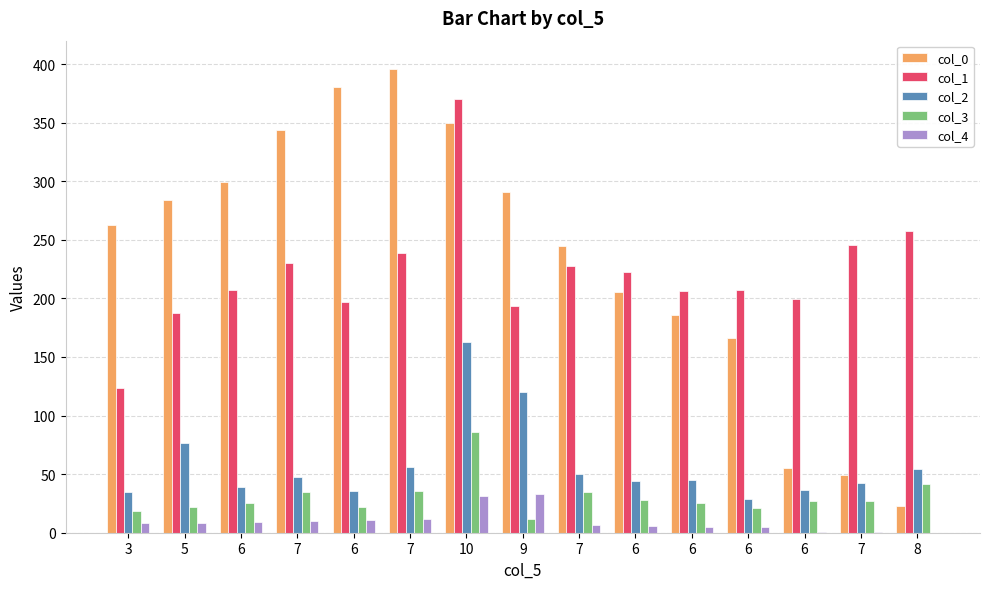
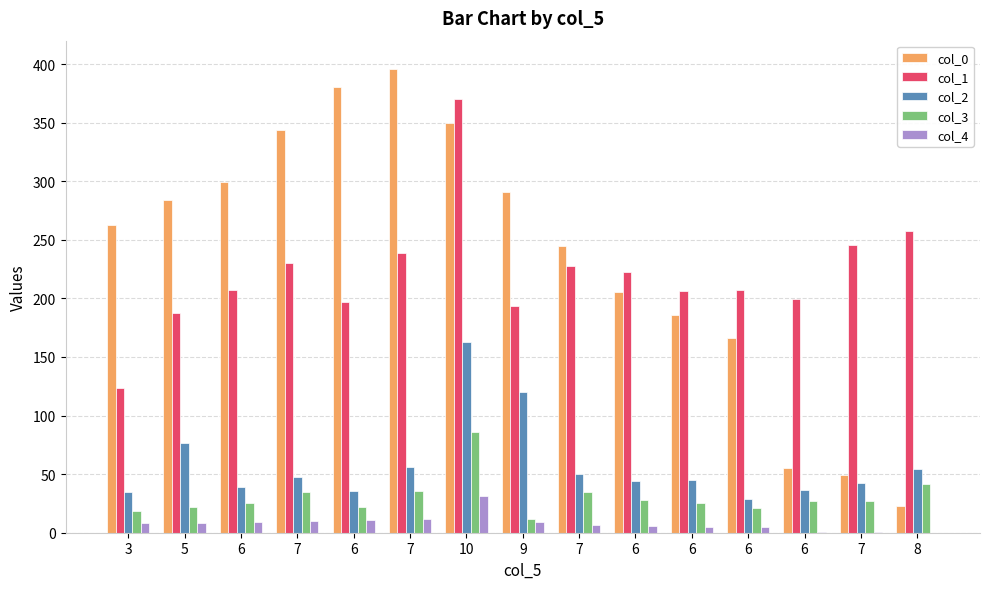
col_4, 9: 33 -> 9
